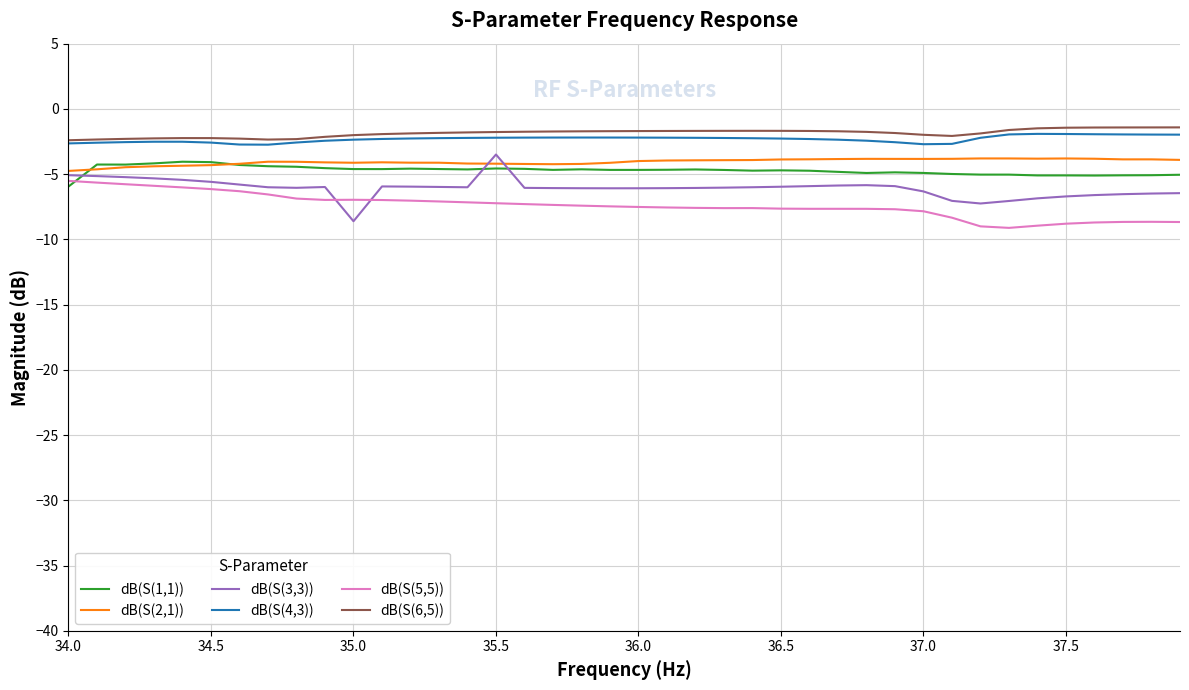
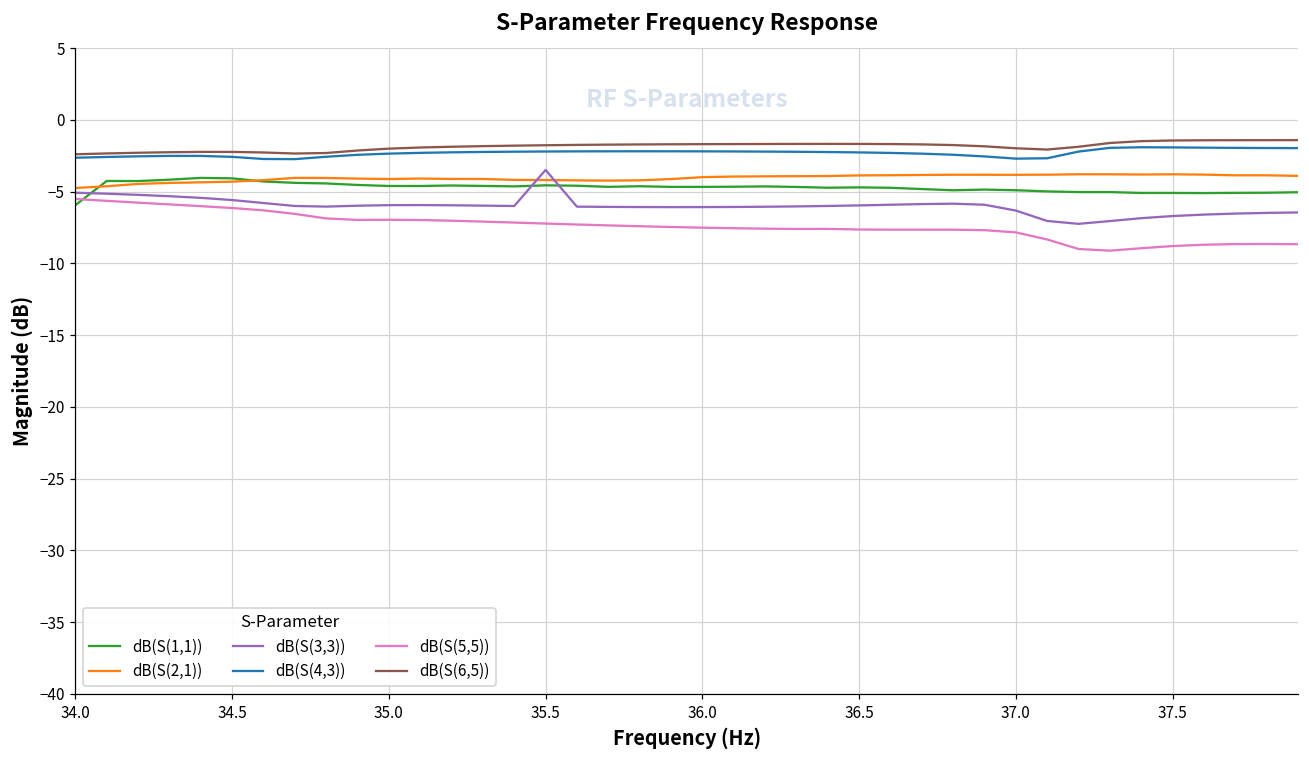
dB(S(3,3)), 35.0: -8.6 -> -5.9
